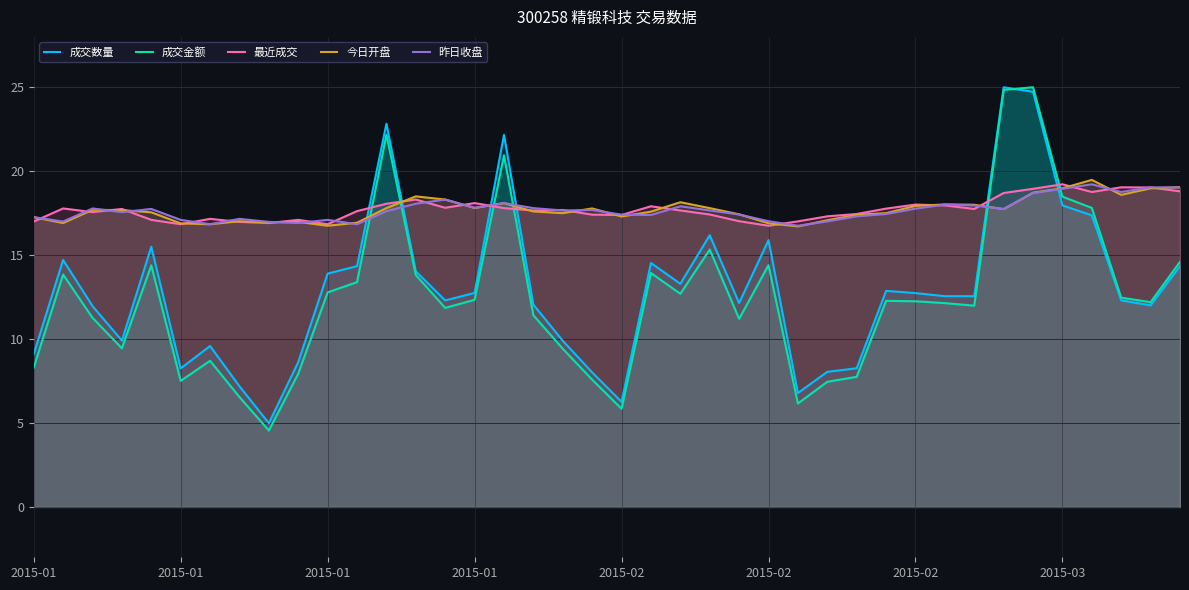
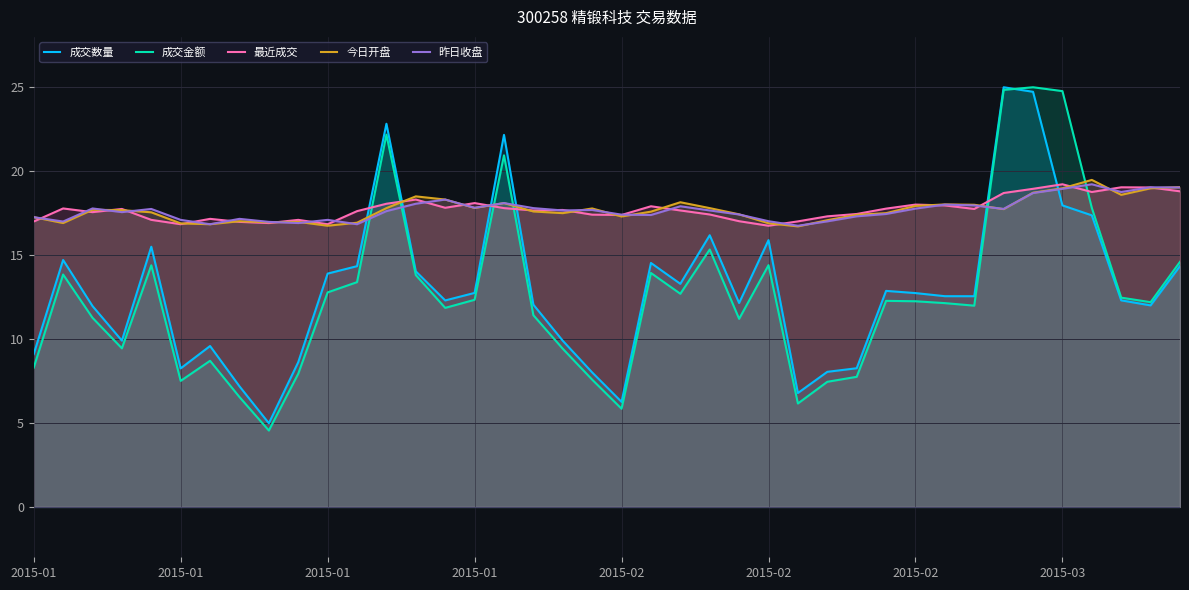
成交金额, 2015-03: 18.5 -> 24.8
